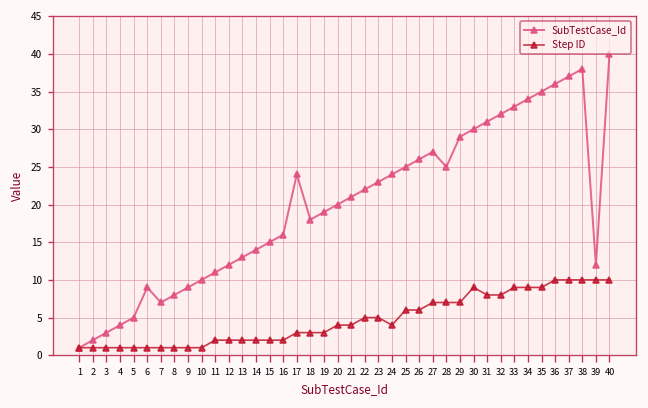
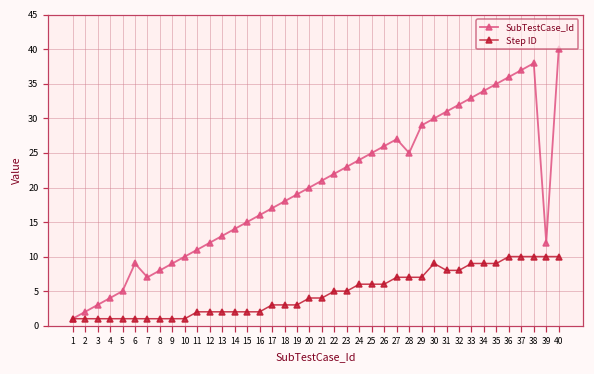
SubTestCase_Id, 17: 24 -> 17
Step ID, 24: 4 -> 6
